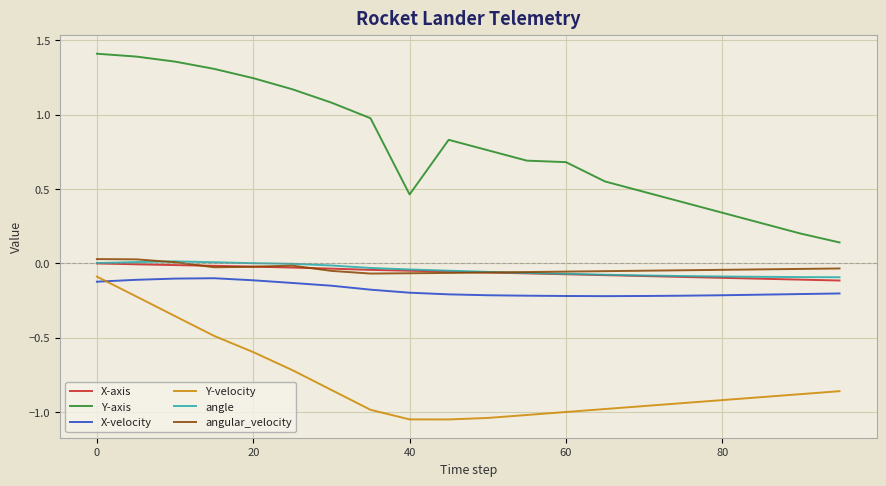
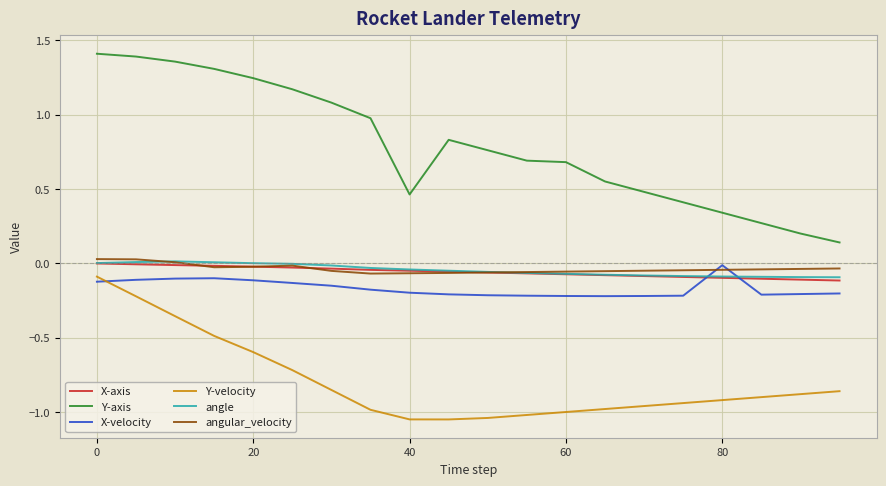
X-velocity, 80: -0.22 -> -0.01
